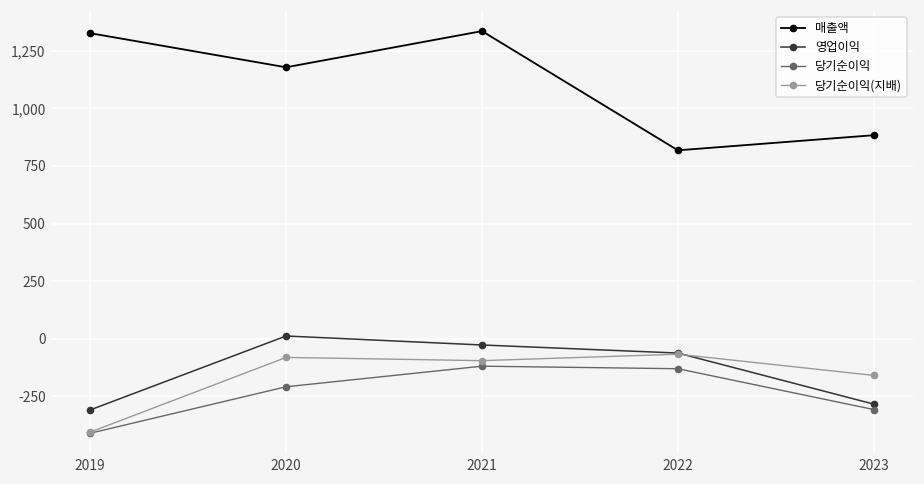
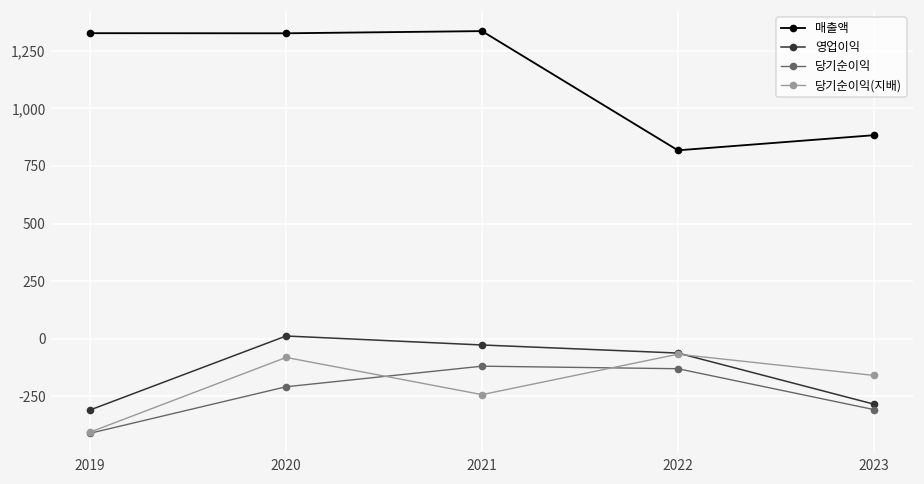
매출액, 2020: 1,180 -> 1,330
당기순이익(지배), 2021: -100 -> -240
